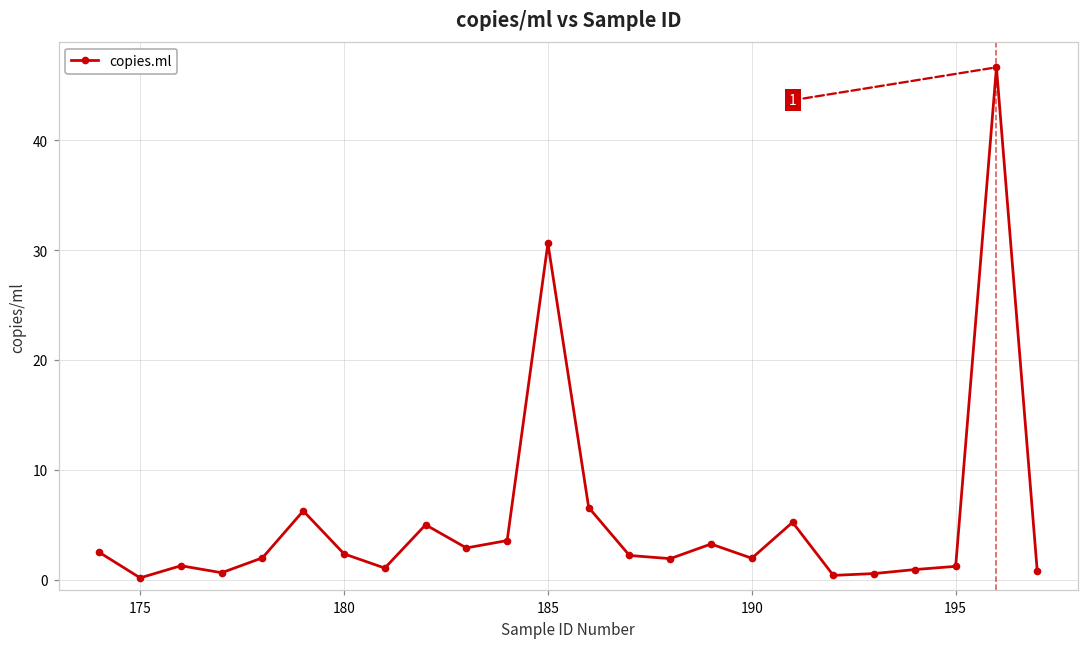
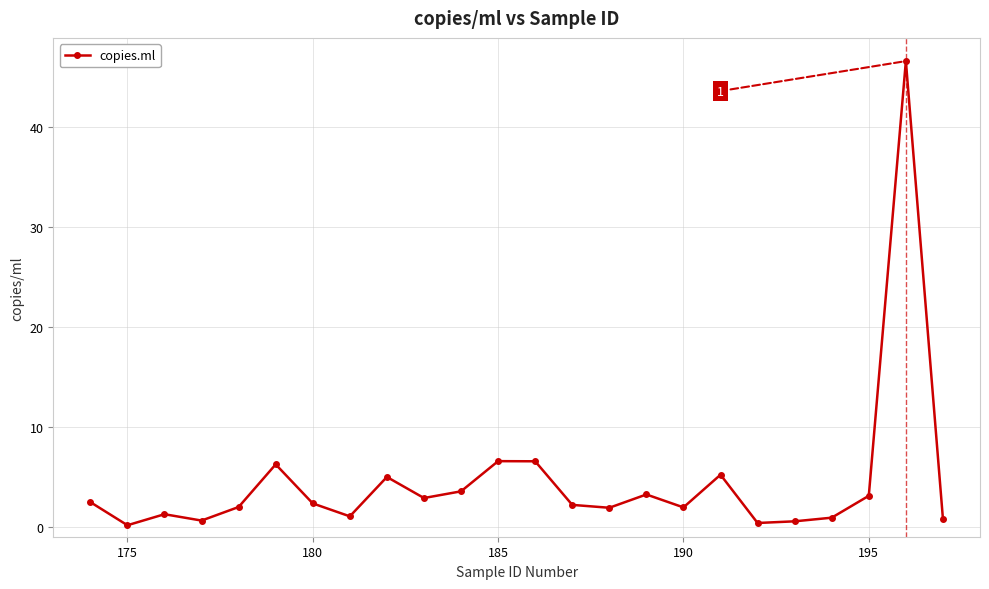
185: 31 -> 7
195: 1 -> 3
